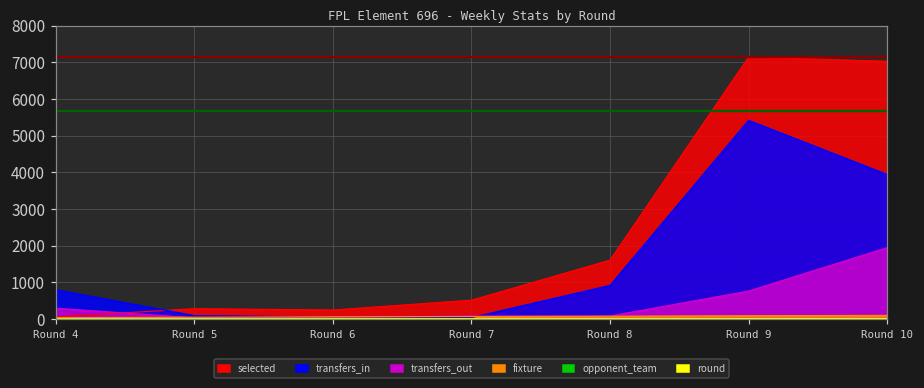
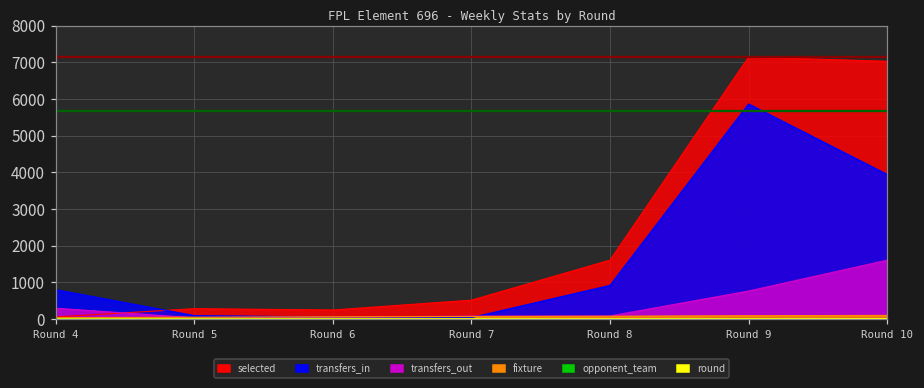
transfers_in, Round 9: 5400 -> 5900
transfers_out, Round 10: 1900 -> 1600
